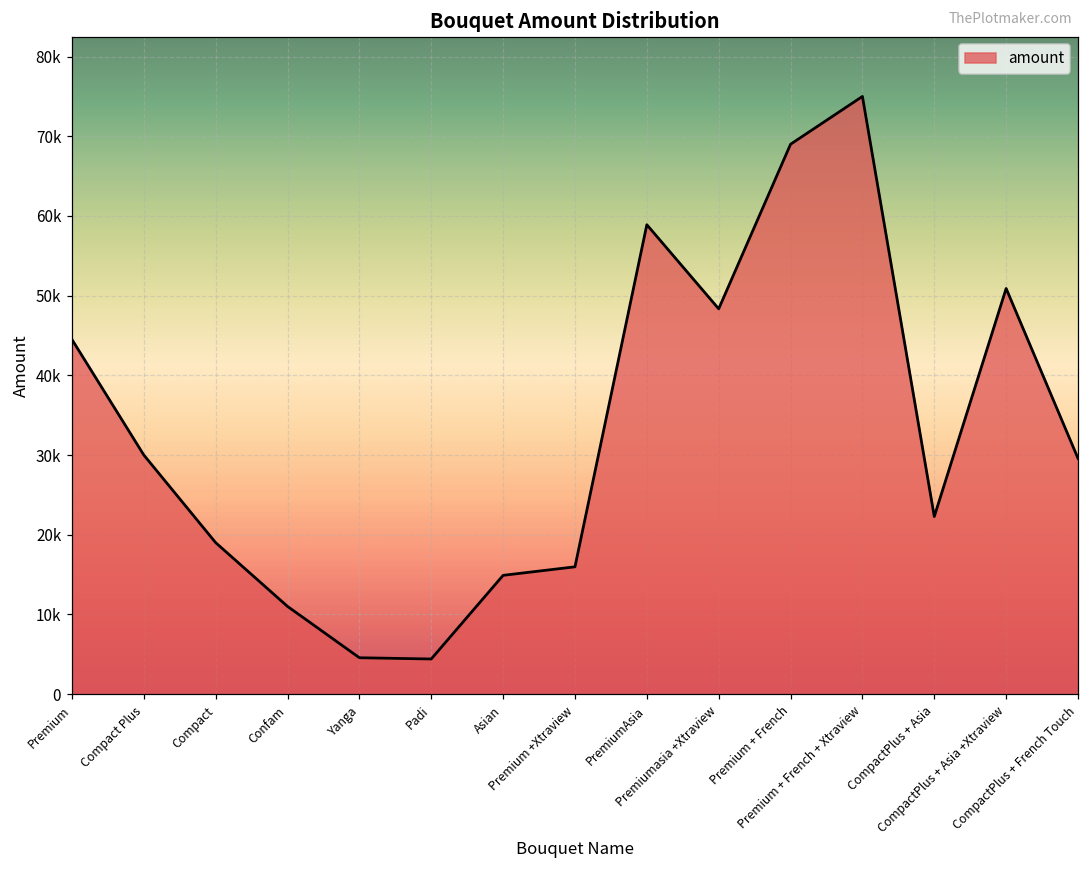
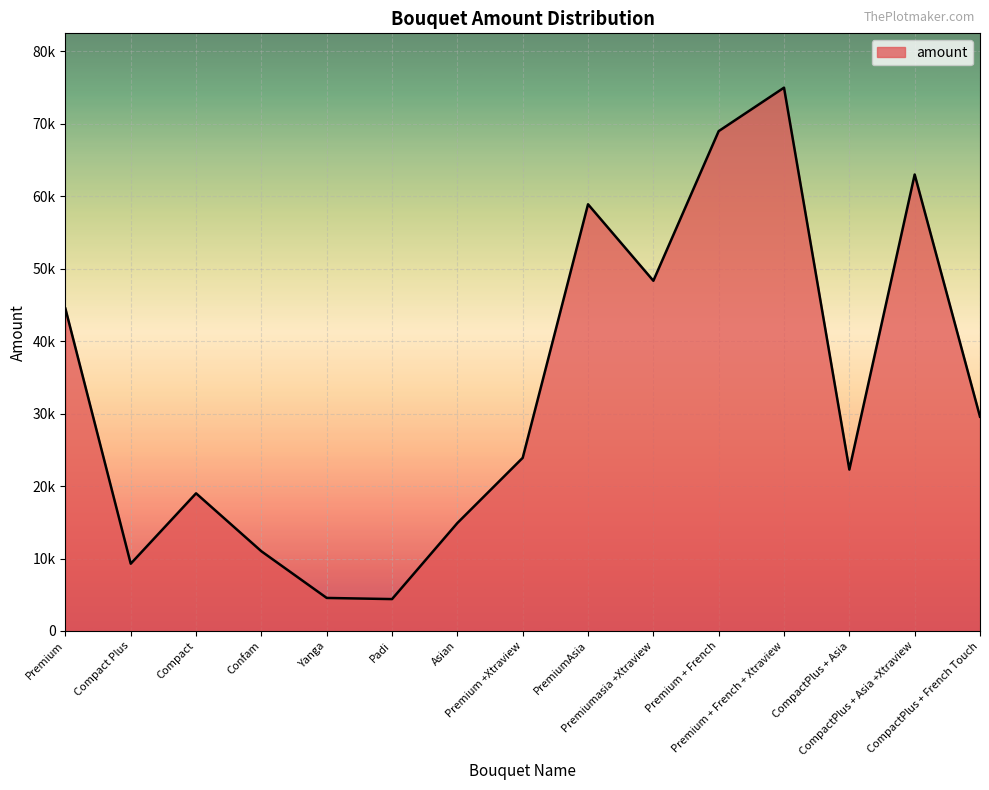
Compact Plus: 30000 -> 9000
Premium +Xtraview: 16000 -> 24000
CompactPlus + Asia +Xtraview: 51000 -> 63000
